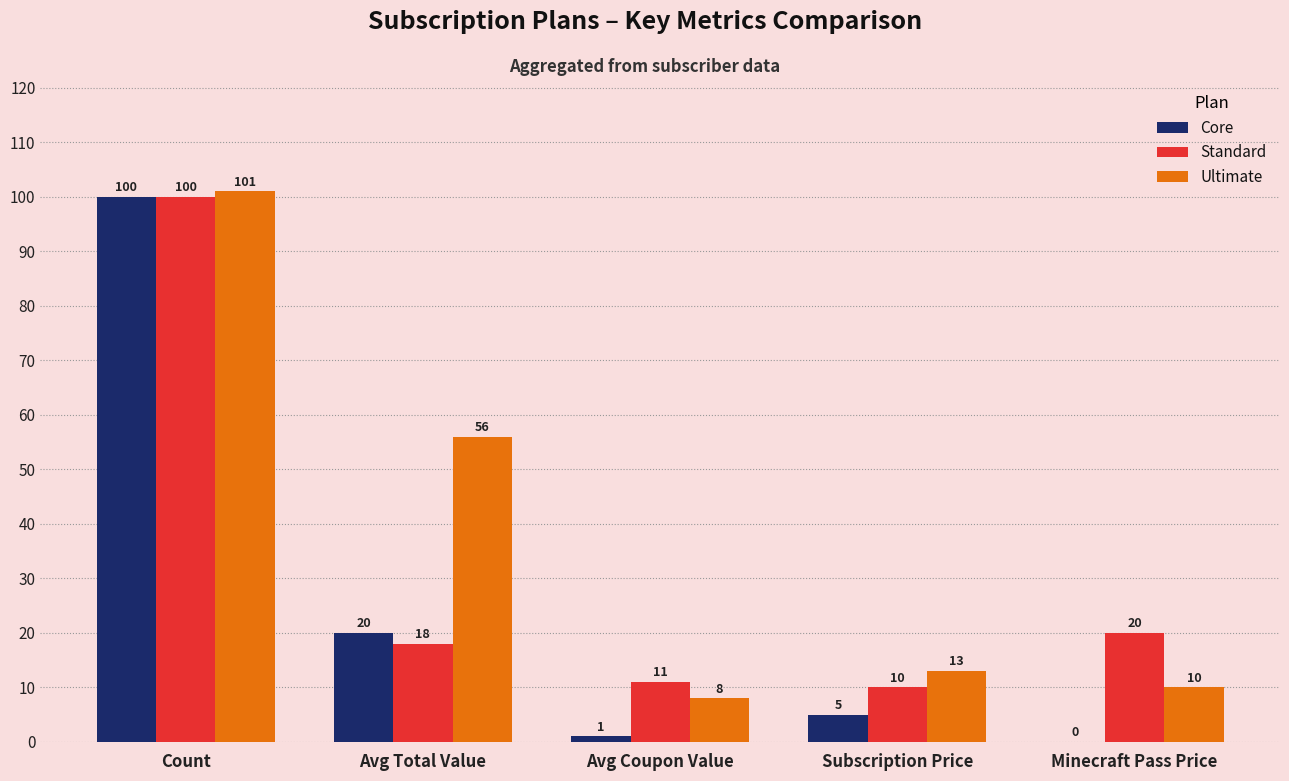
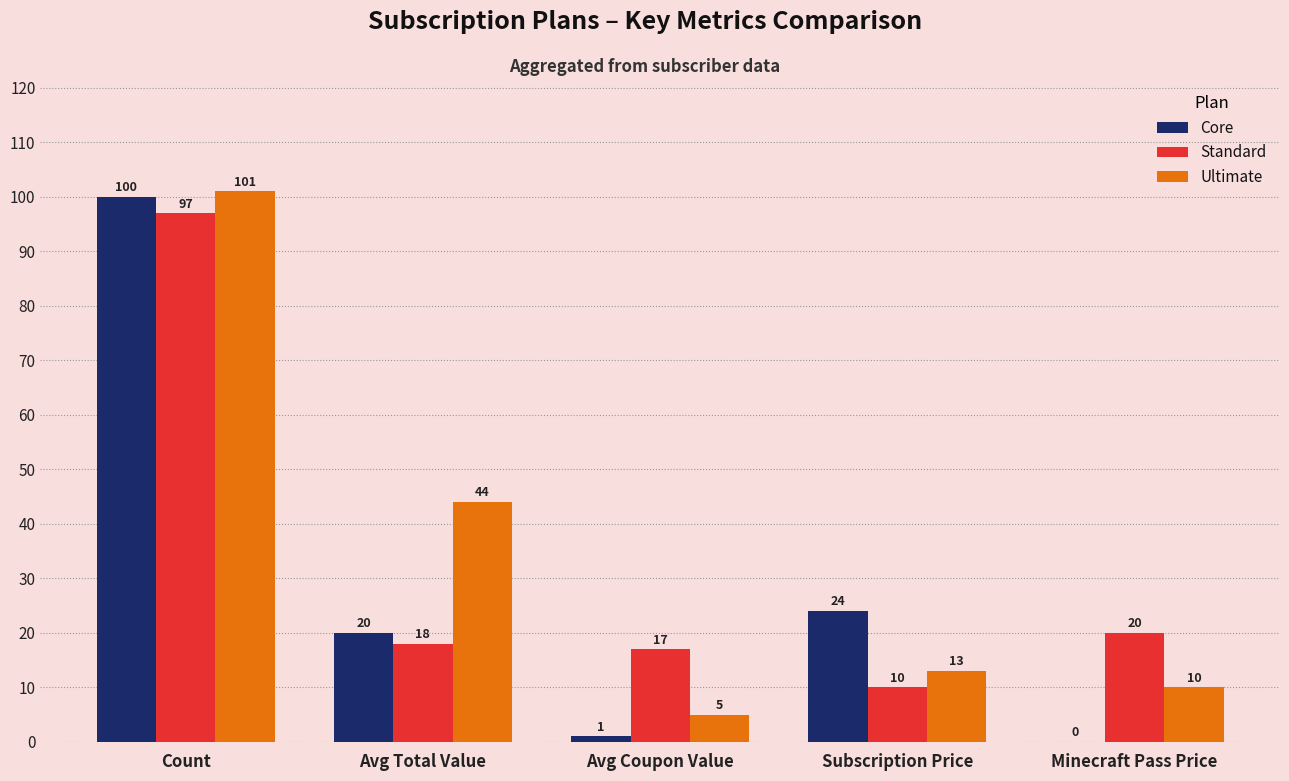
Standard, Count: 100 -> 97
Ultimate, Avg Total Value: 56 -> 44
Standard, Avg Coupon Value: 11 -> 17
Ultimate, Avg Coupon Value: 8 -> 5
Core, Subscription Price: 5 -> 24
